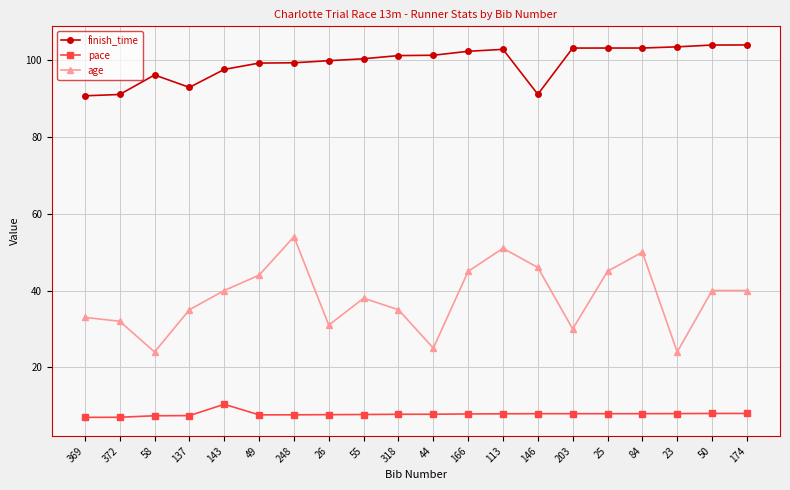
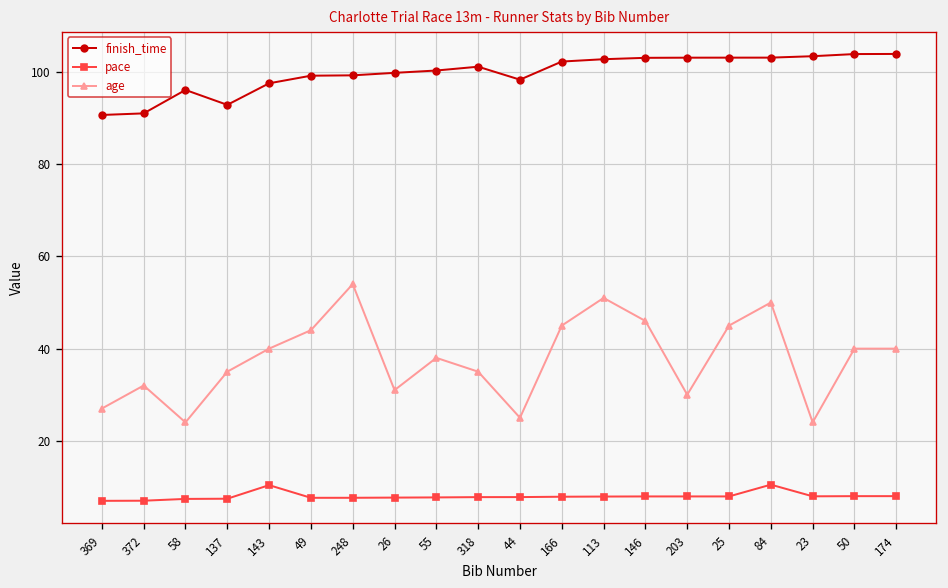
age, 369: 33 -> 27
finish_time, 44: 101 -> 98
finish_time, 146: 91 -> 103
pace, 84: 8 -> 10
